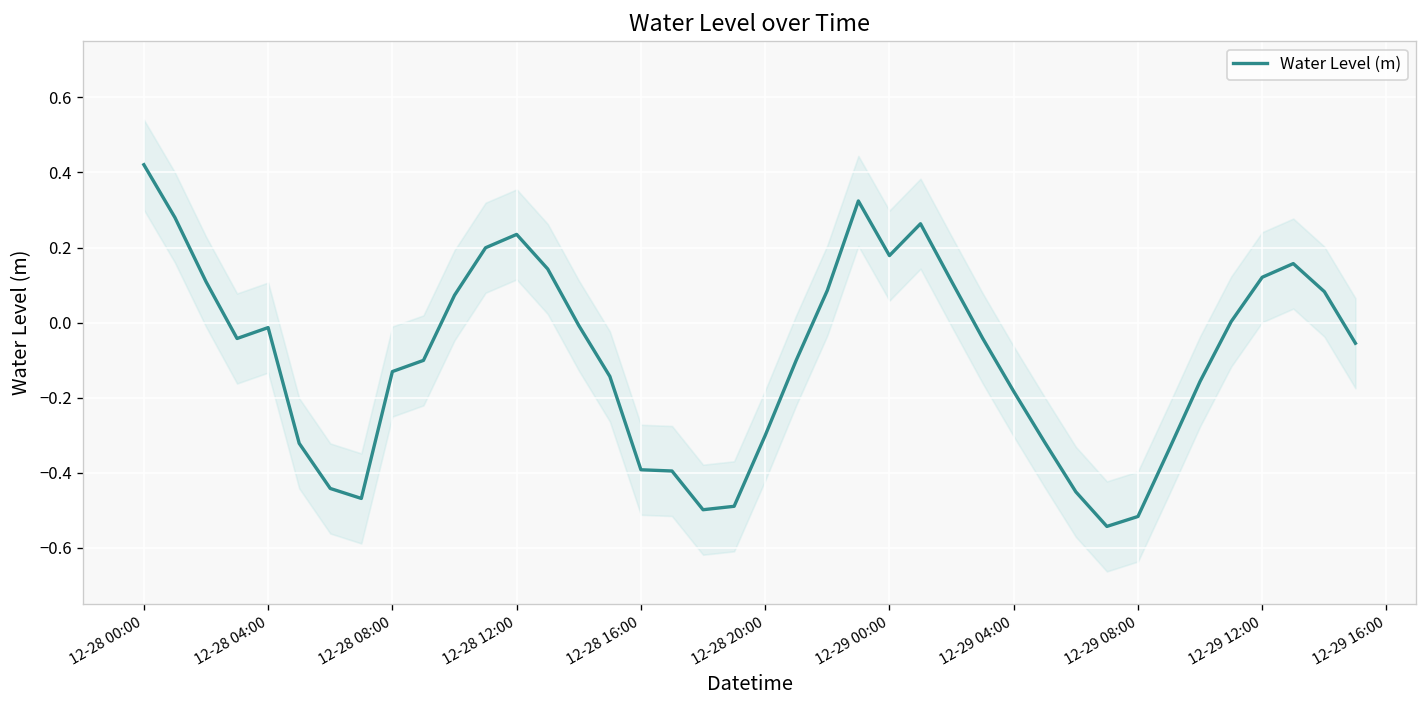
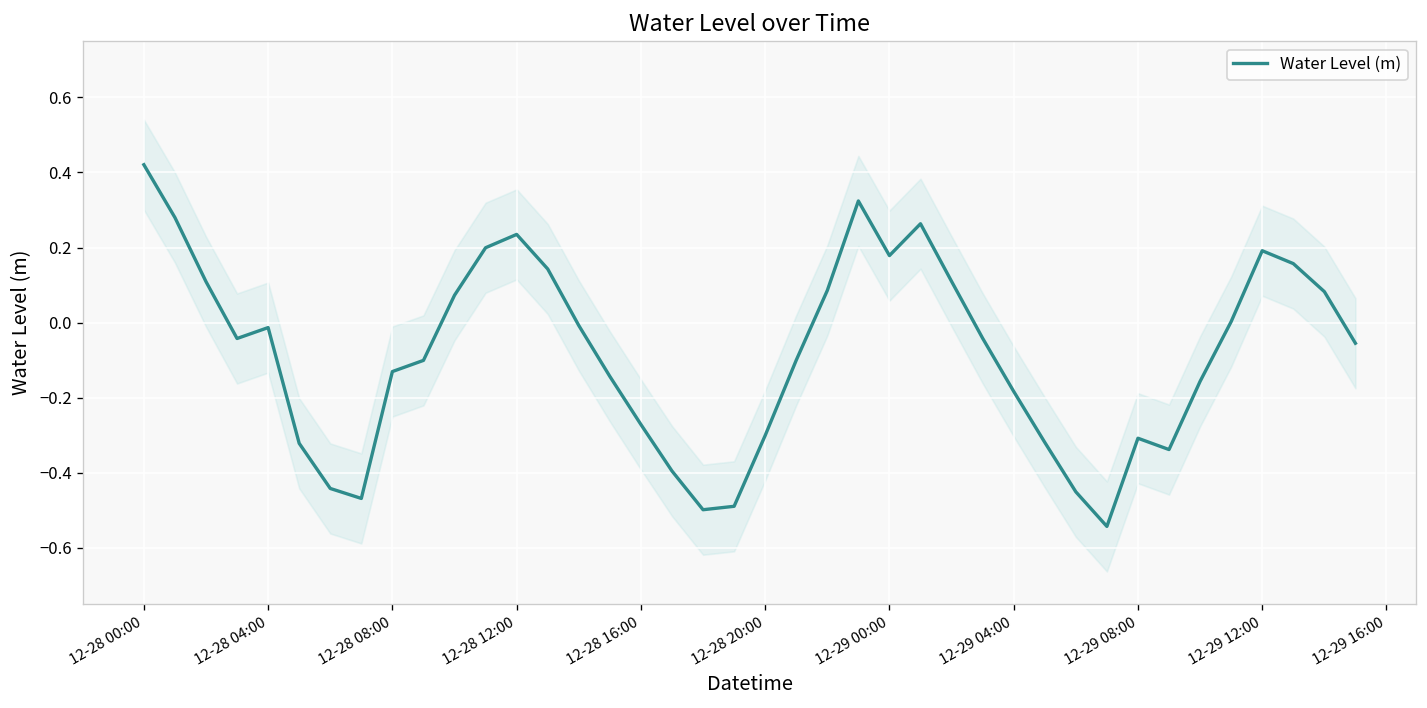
Water Level (m), 12-28 16:00: -0.39 -> -0.27
Water Level (m), 12-29 08:00: -0.52 -> -0.31
Water Level (m), 12-29 12:00: 0.12 -> 0.19
